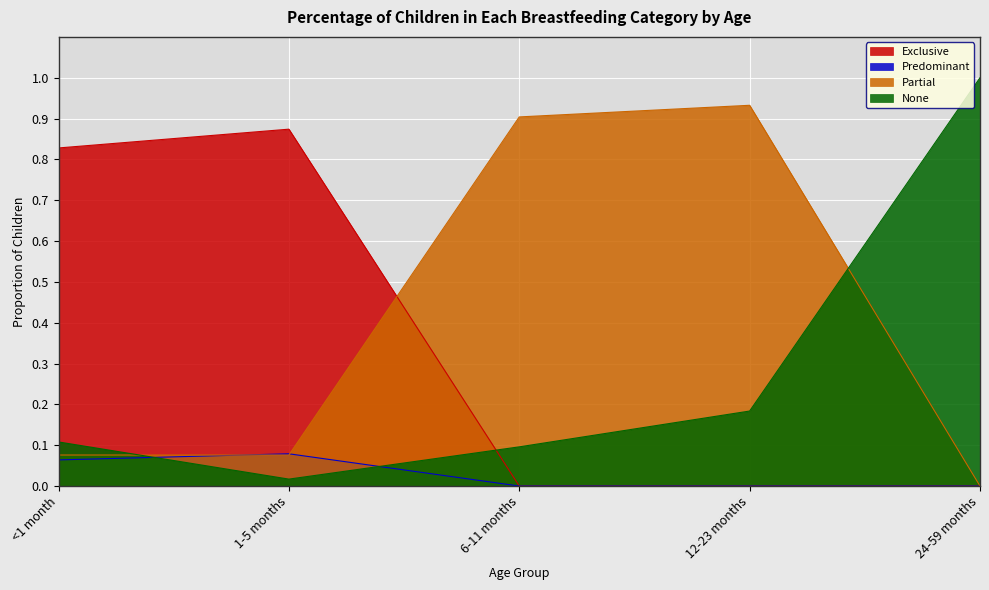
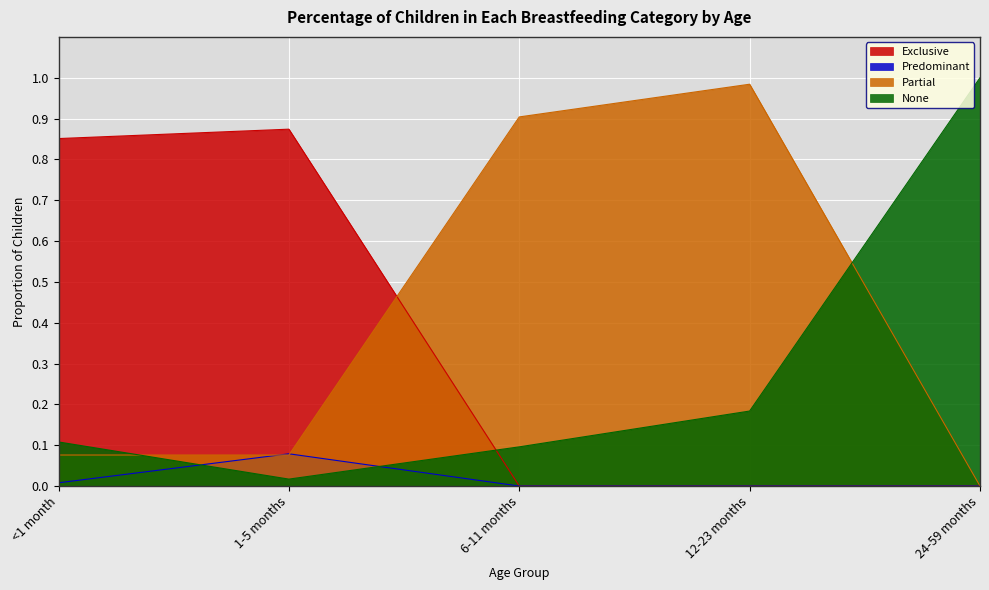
Exclusive, <1 month: 0.83 -> 0.85
Predominant, <1 month: 0.06 -> 0.01
Partial, 12-23 months: 0.93 -> 0.98
